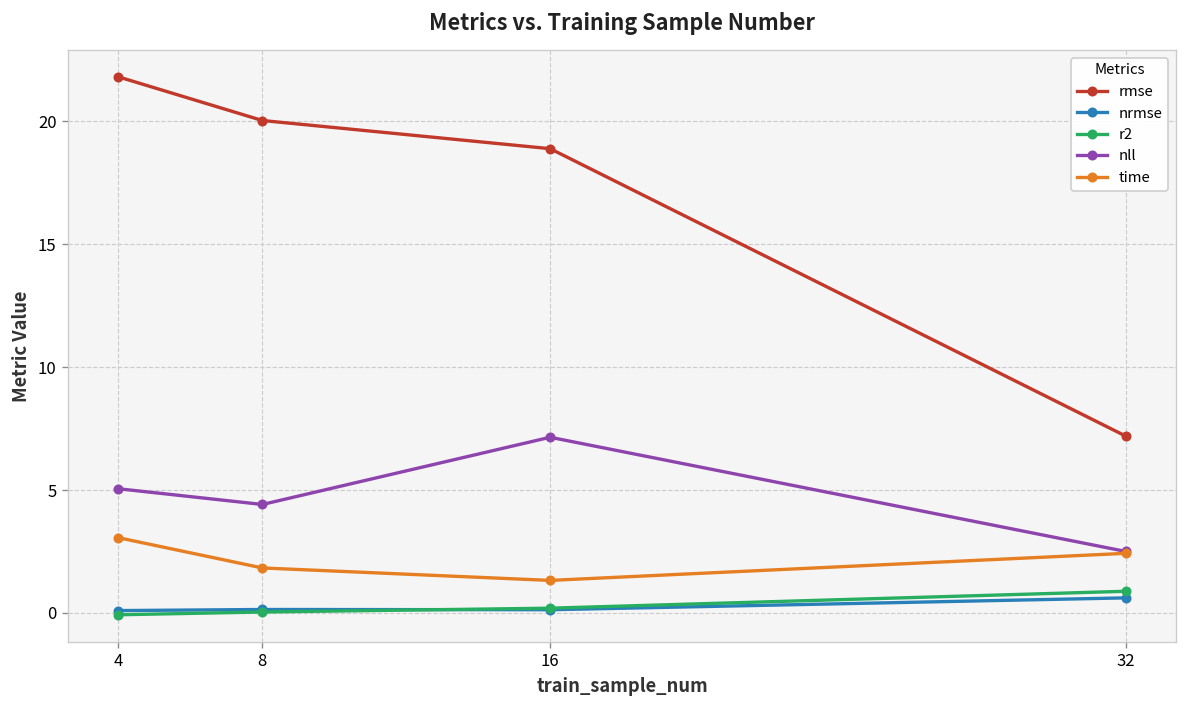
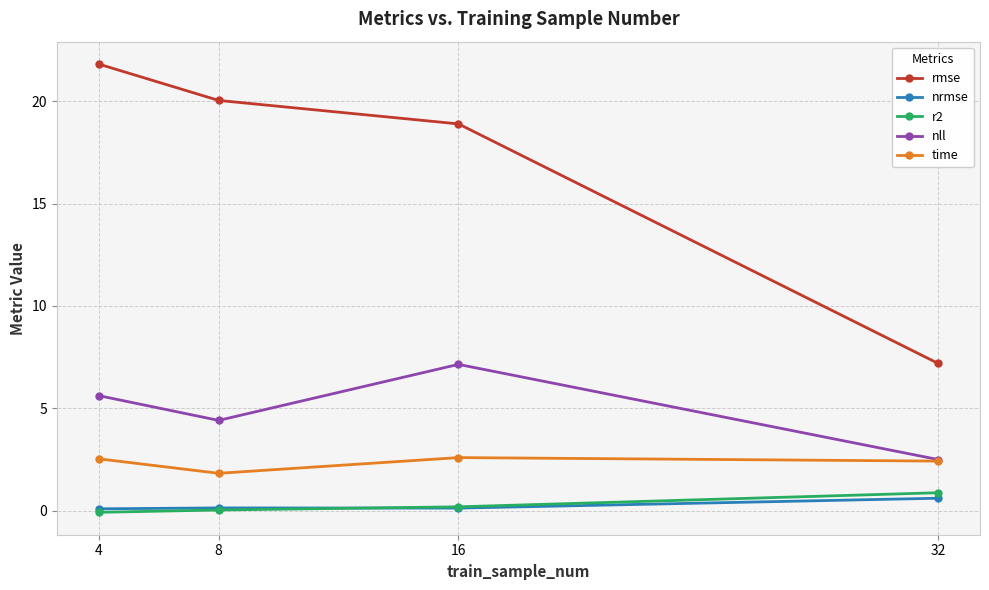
nll, 4: 5.1 -> 5.6
time, 4: 3.1 -> 2.5
time, 16: 1.3 -> 2.6
